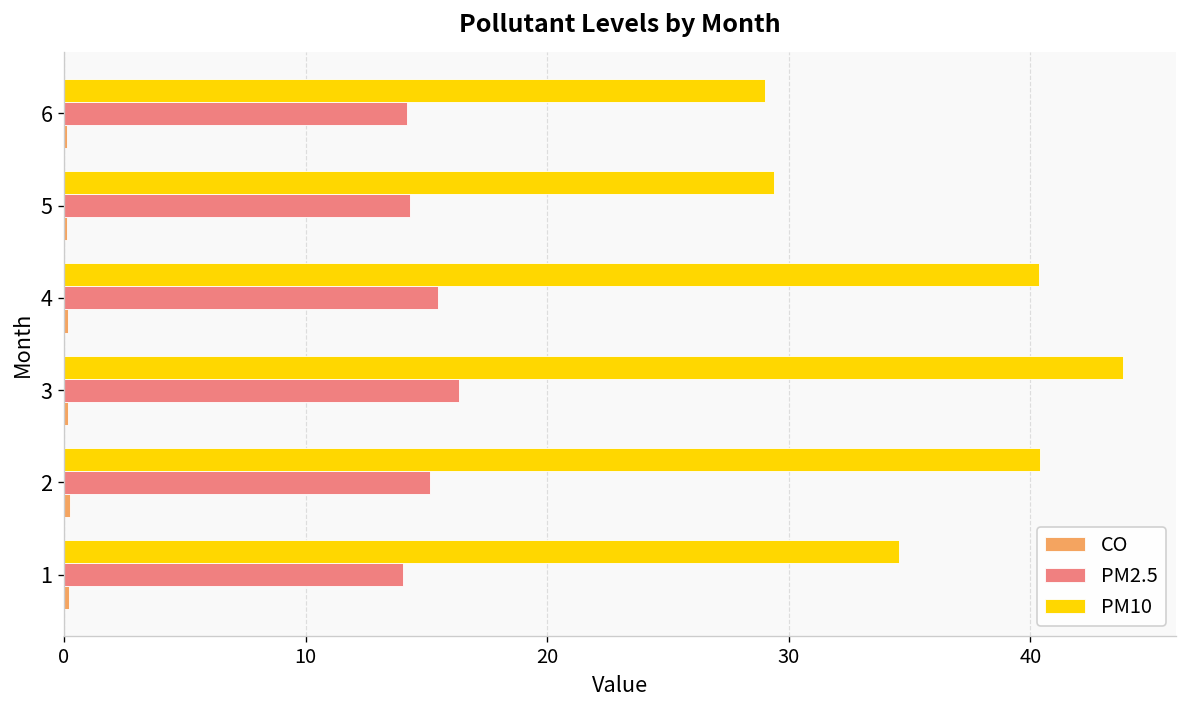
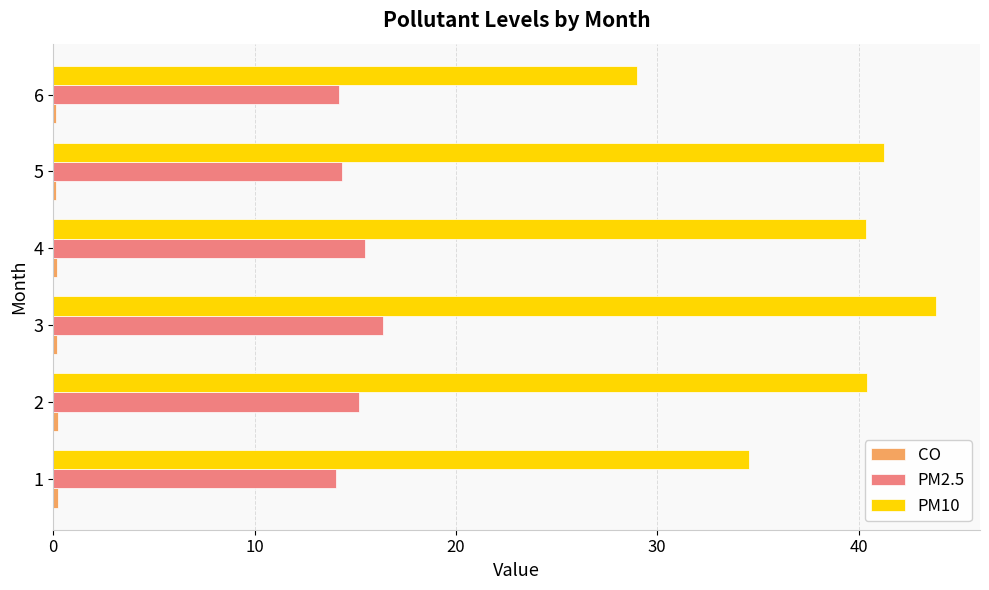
PM10, 5: 29.4 -> 41.3
